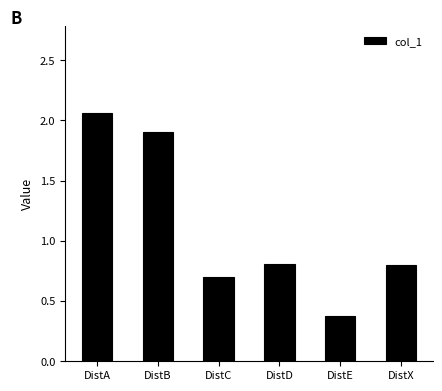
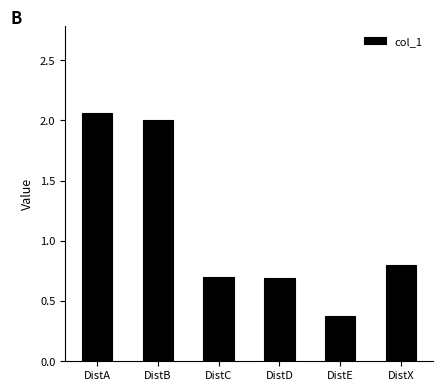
DistB: 1.9 -> 2.0
DistD: 0.81 -> 0.69
